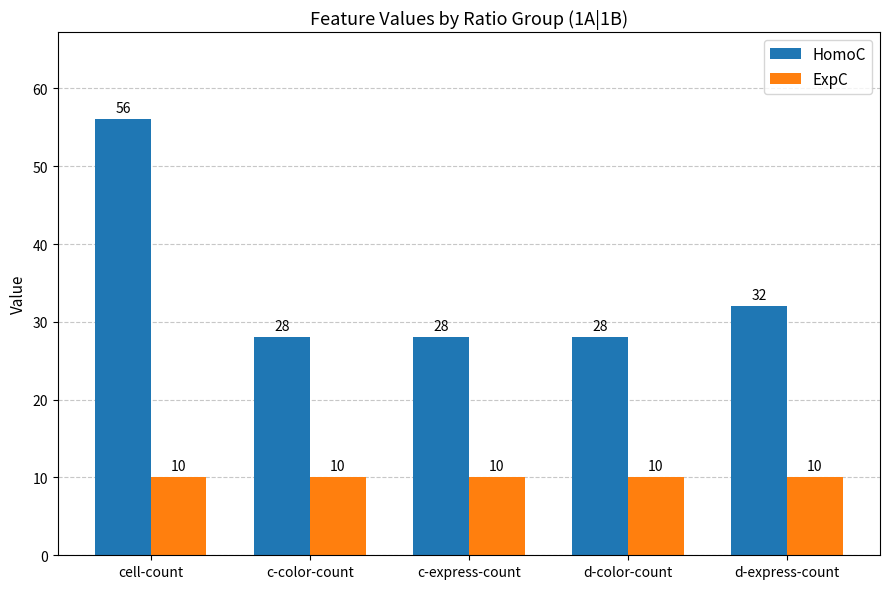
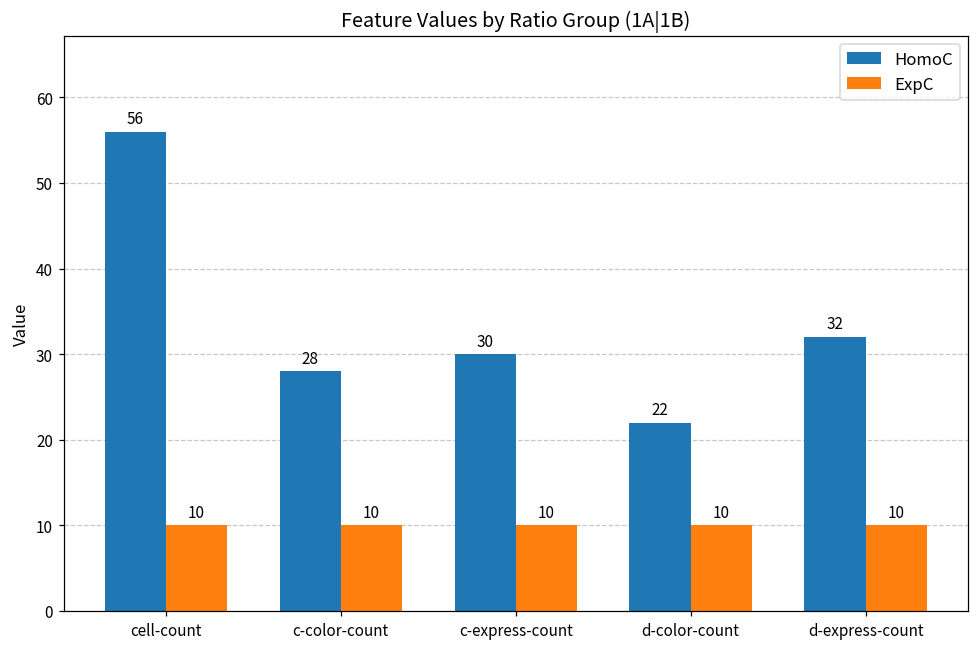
HomoC, c-express-count: 28 -> 30
HomoC, d-color-count: 28 -> 22
